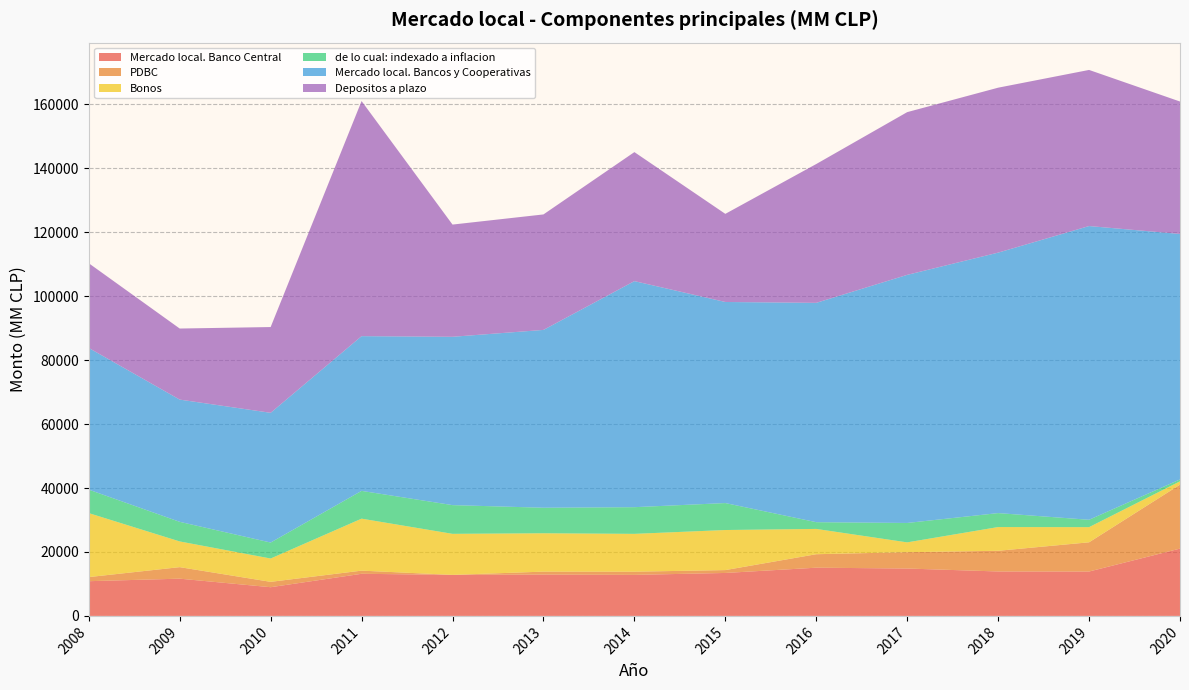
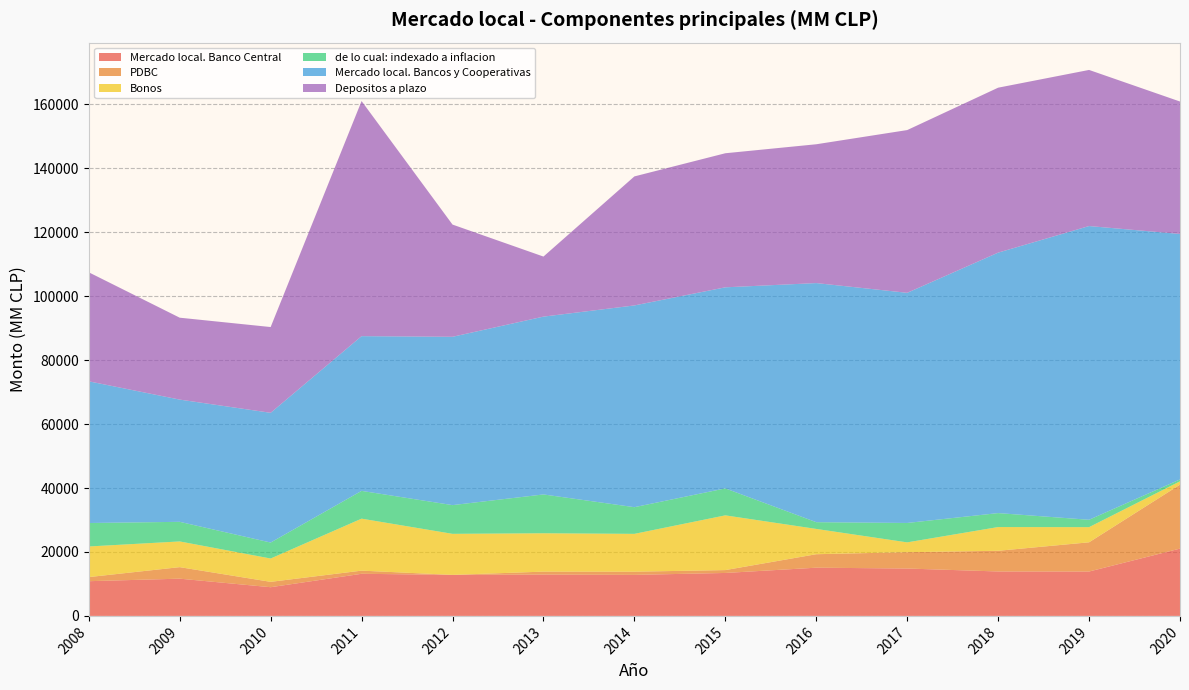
Bonos, 2008: 20000 -> 10000
Depositos a plazo, 2008: 26000 -> 34000
Depositos a plazo, 2009: 22000 -> 26000
de lo cual: indexado a inflacion, 2013: 8000 -> 12000
Depositos a plazo, 2013: 36000 -> 19000
Mercado local. Bancos y Cooperativas, 2014: 71000 -> 63000
Bonos, 2015: 13000 -> 17000
Depositos a plazo, 2015: 28000 -> 42000
Mercado local. Bancos y Cooperativas, 2016: 69000 -> 75000
Mercado local. Bancos y Cooperativas, 2017: 78000 -> 72000
